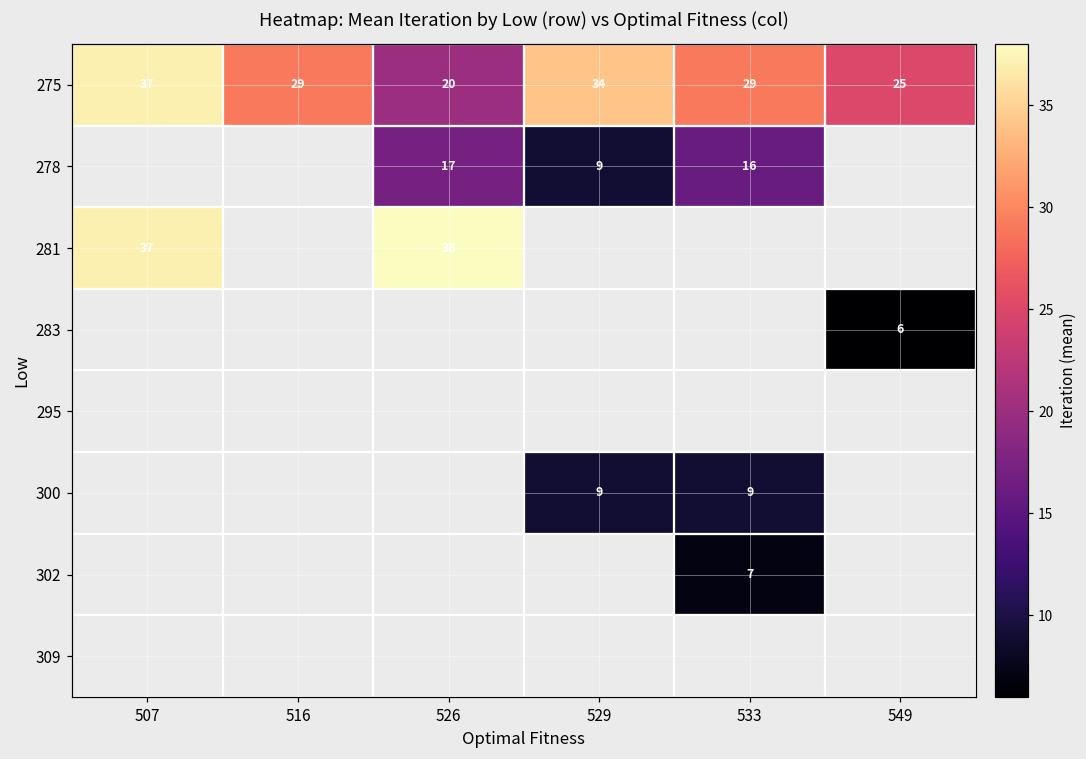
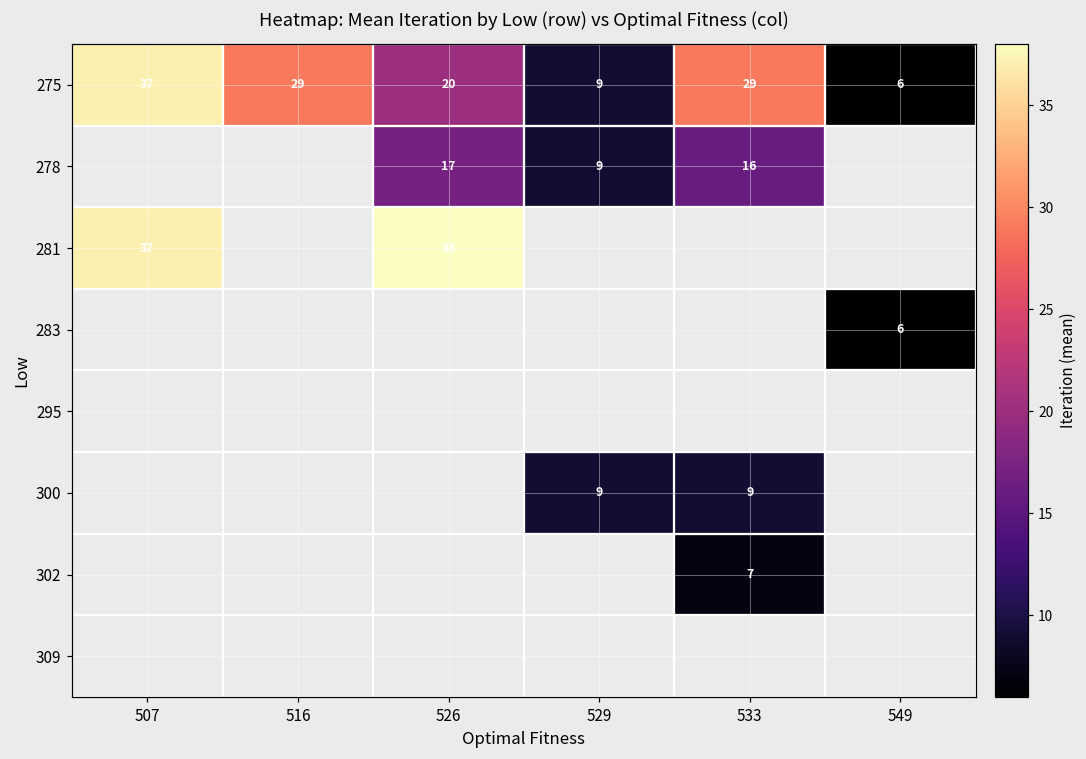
275, 529: 34 -> 9
275, 549: 25 -> 6
